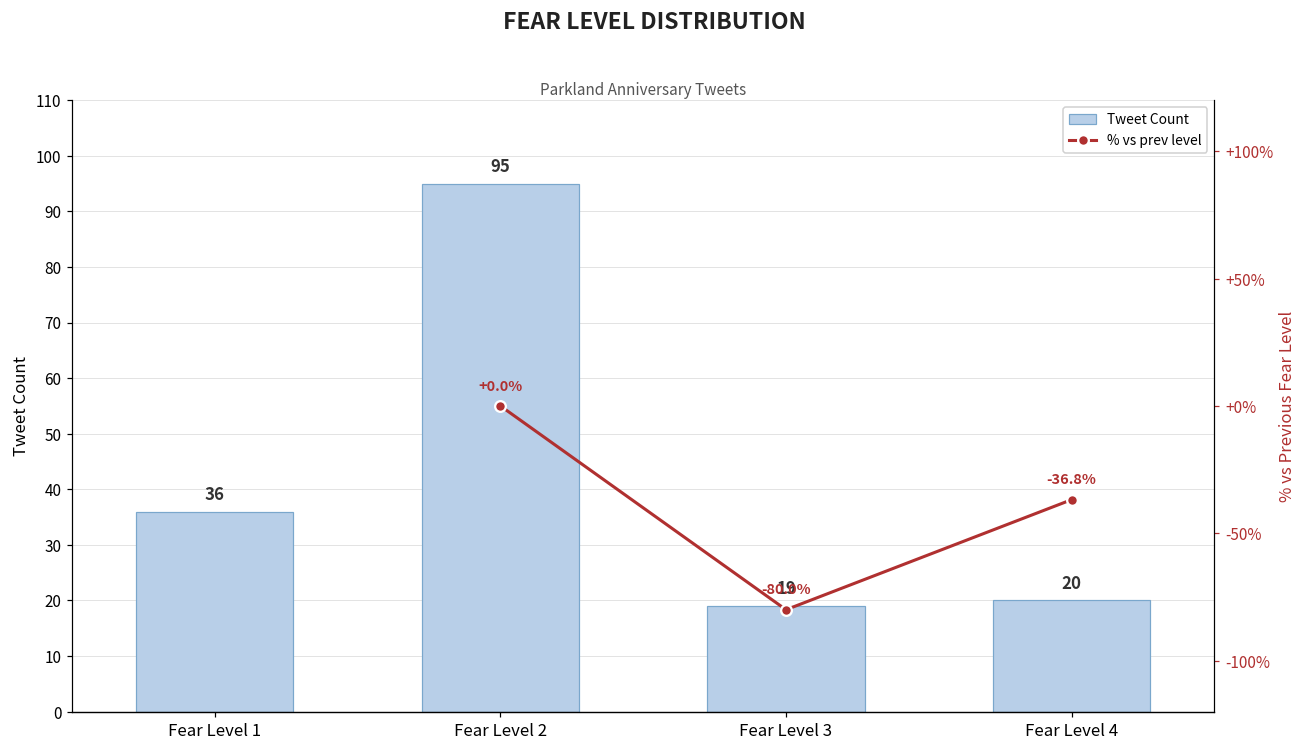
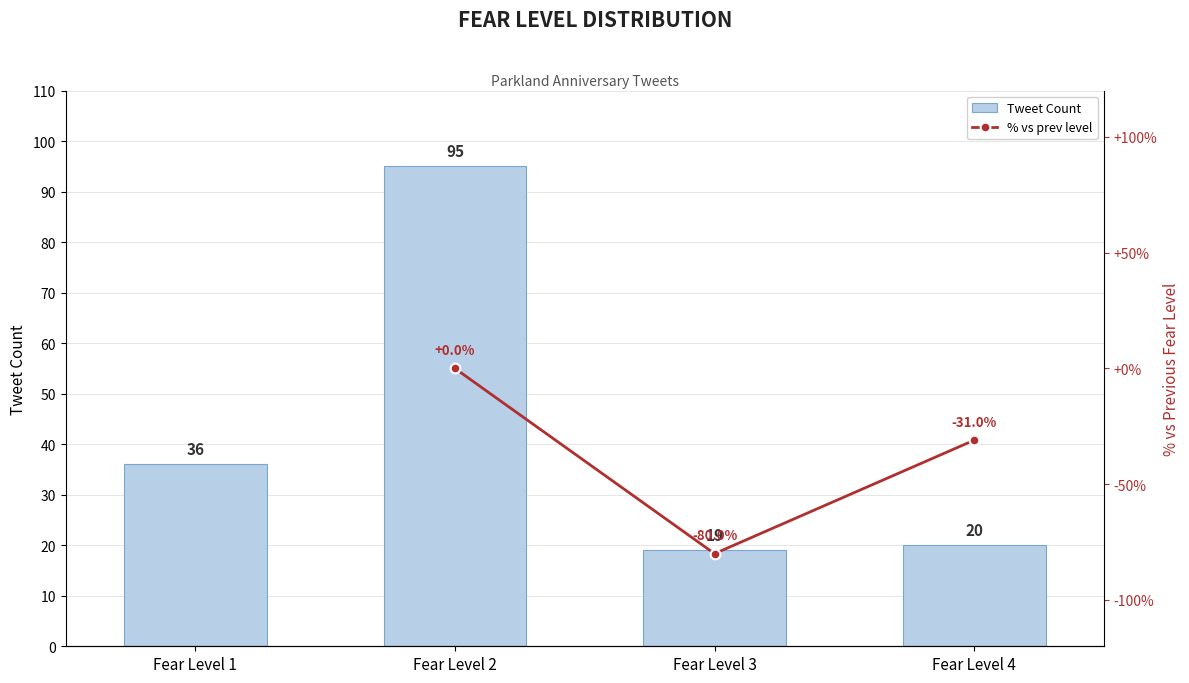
% vs prev level, Fear Level 4: -36.8% -> -31.0%
